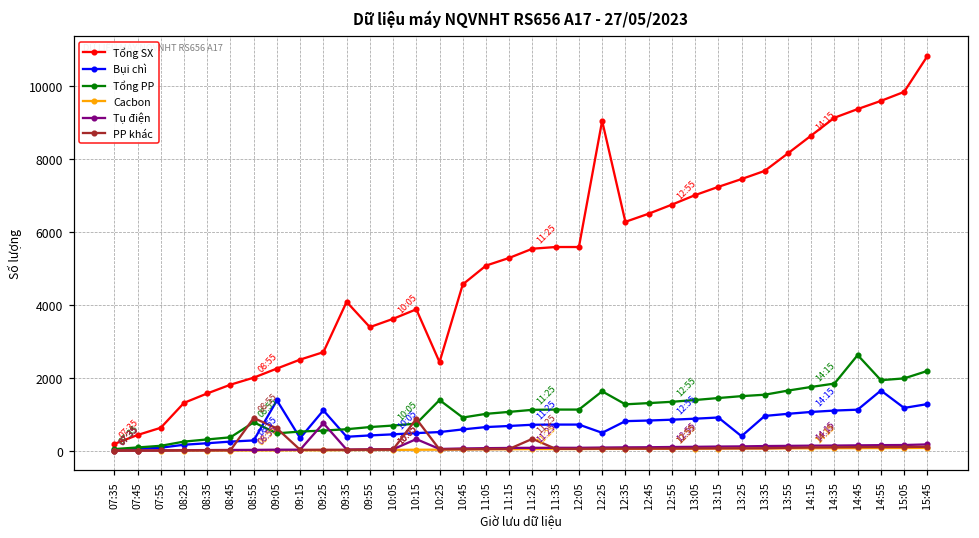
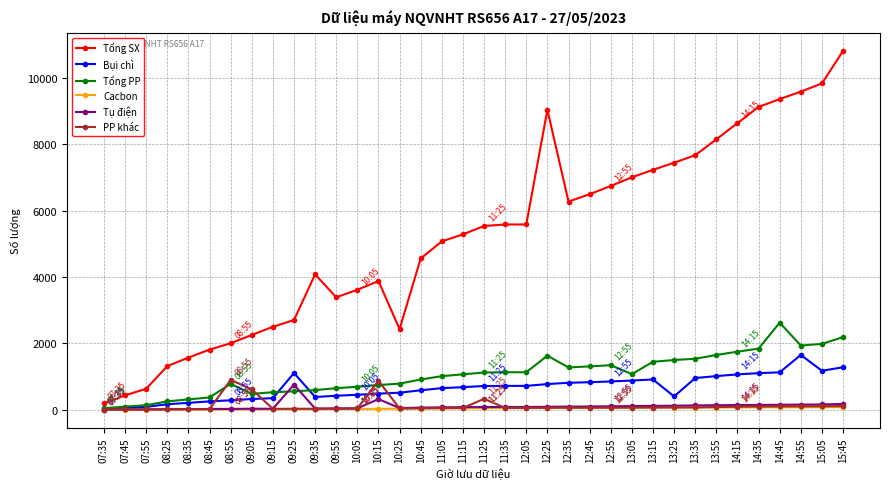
Bụi chì, 09:05: 1400 -> 300
Tổng PP, 10:25: 1400 -> 800
Bụi chì, 12:25: 500 -> 800
Tổng PP, 13:05: 1400 -> 1100
